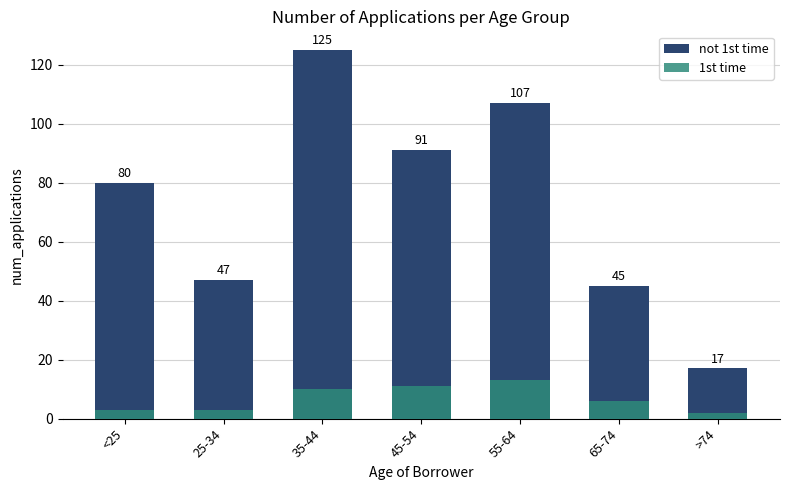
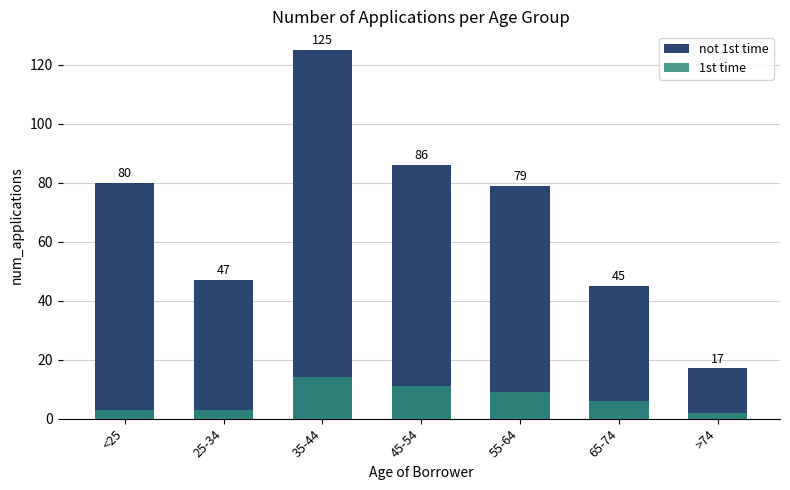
1st time, 35-44: 10 -> 14
not 1st time, 45-54: 91 -> 86
not 1st time, 55-64: 107 -> 79
1st time, 55-64: 13 -> 9
